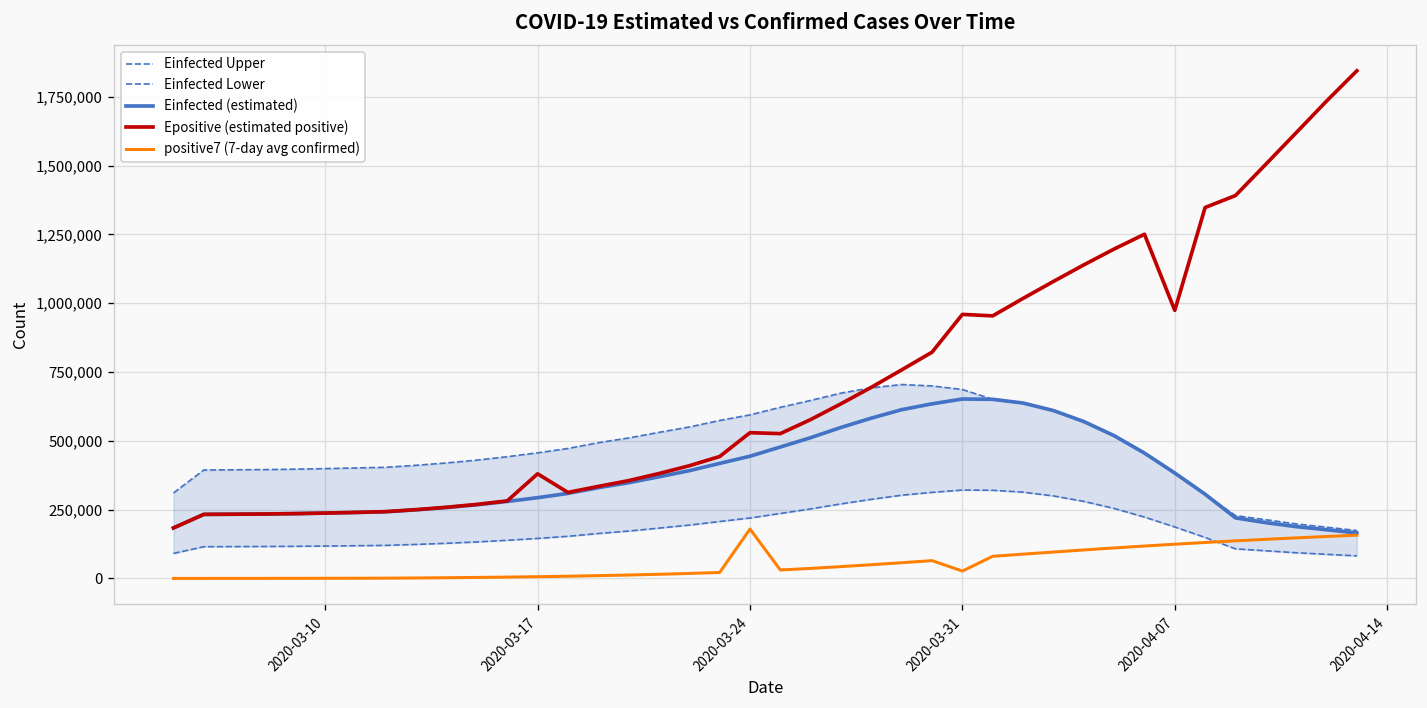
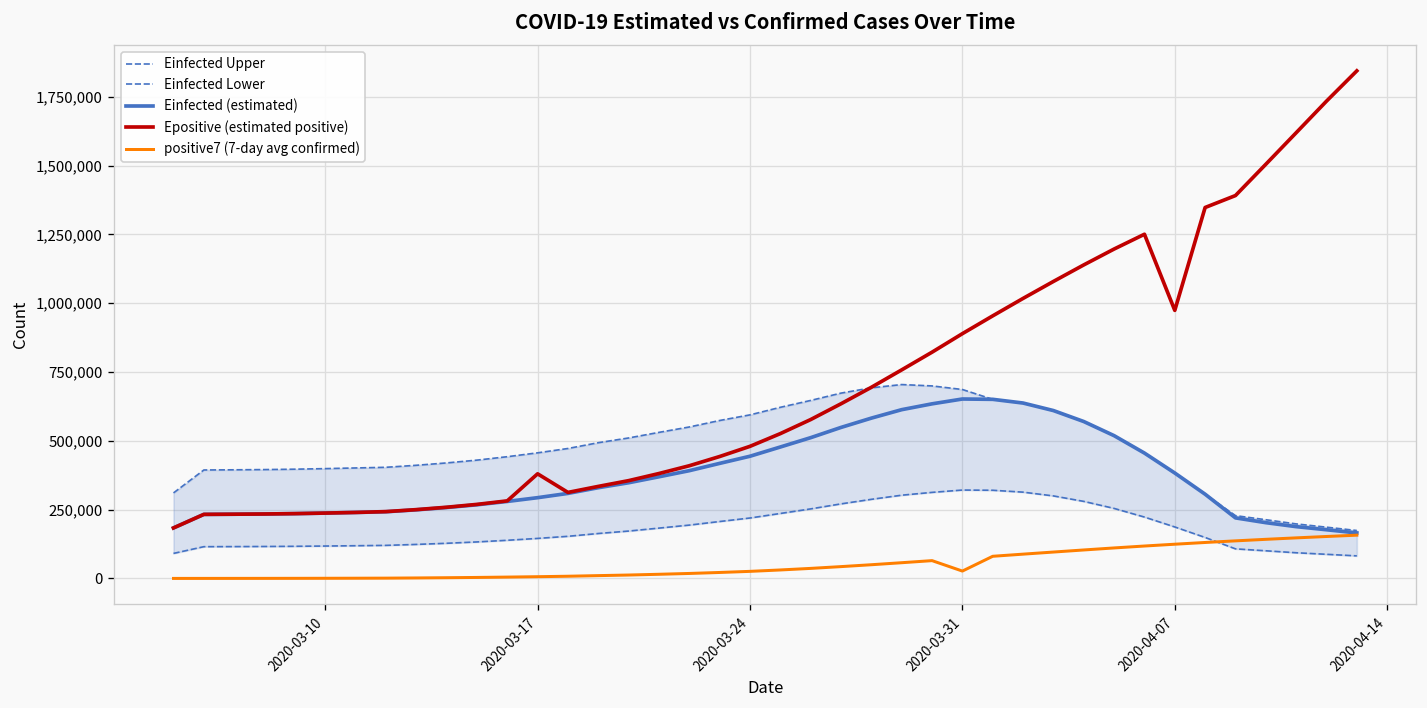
Epositive (estimated positive), 2020-03-24: 530,000 -> 480,000
positive7 (7-day avg confirmed), 2020-03-24: 180,000 -> 30,000
Epositive (estimated positive), 2020-03-31: 960,000 -> 890,000
